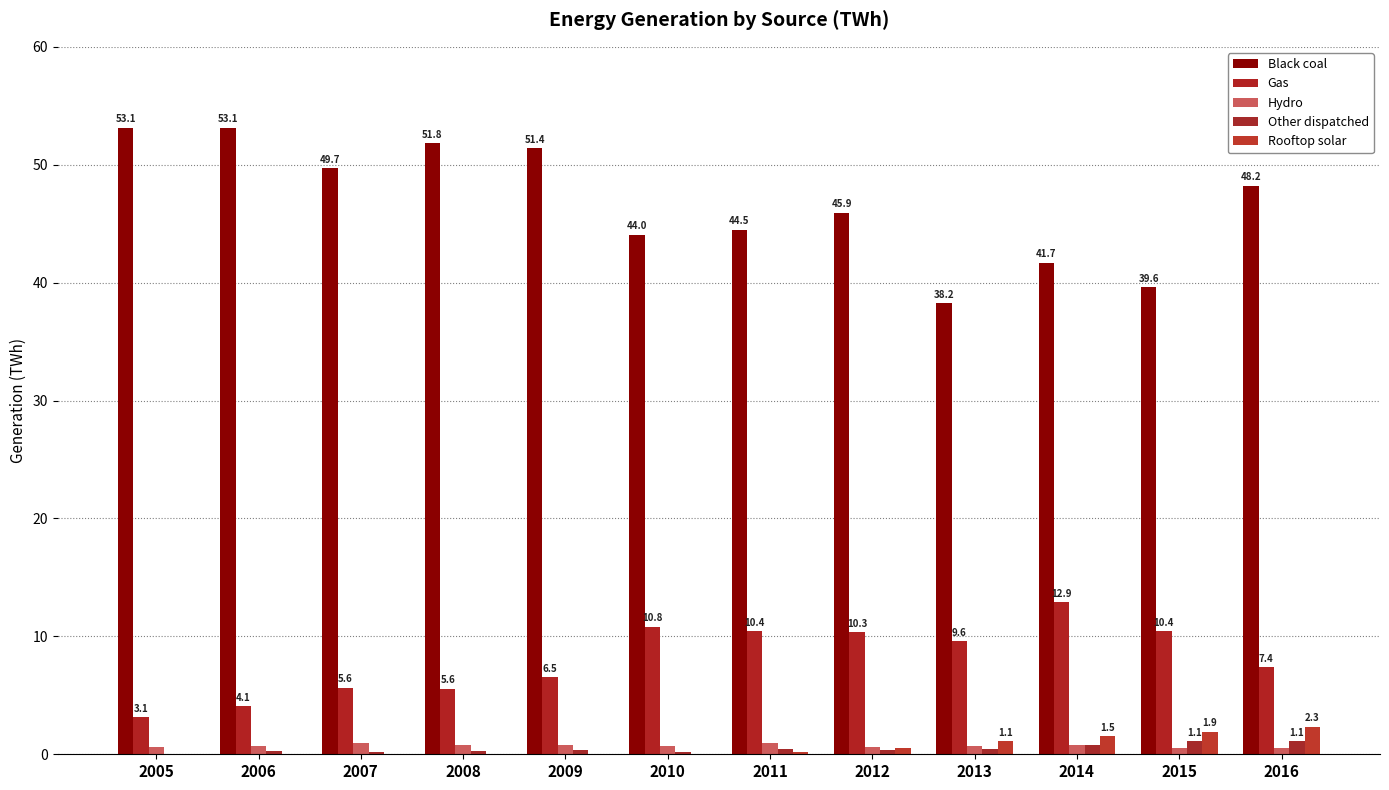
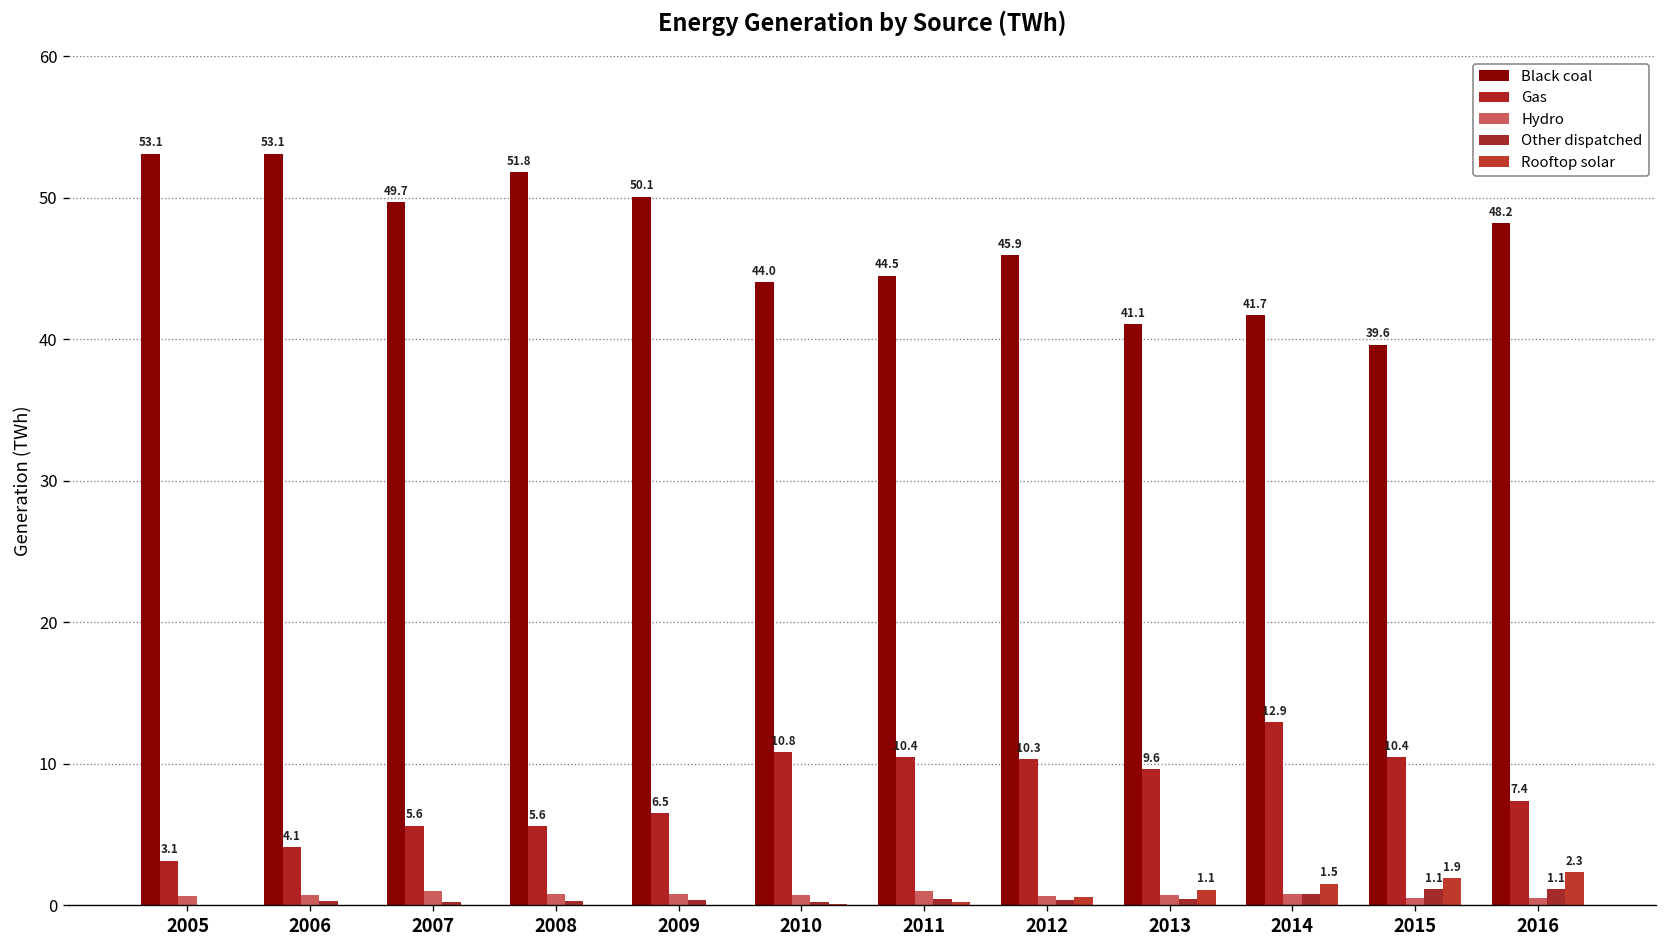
Black coal, 2009: 51.4 -> 50.1
Black coal, 2013: 38.2 -> 41.1
